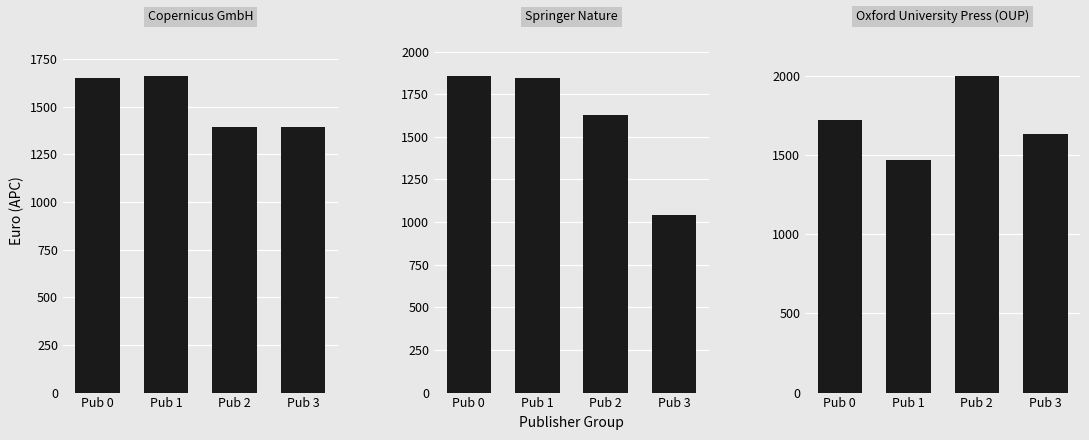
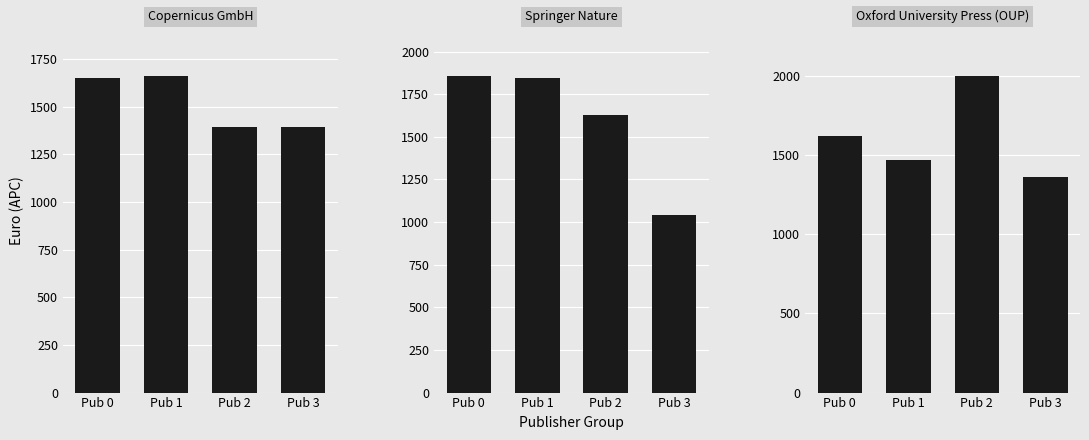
Oxford University Press (OUP), Pub 0: 1720 -> 1620
Oxford University Press (OUP), Pub 3: 1630 -> 1360
